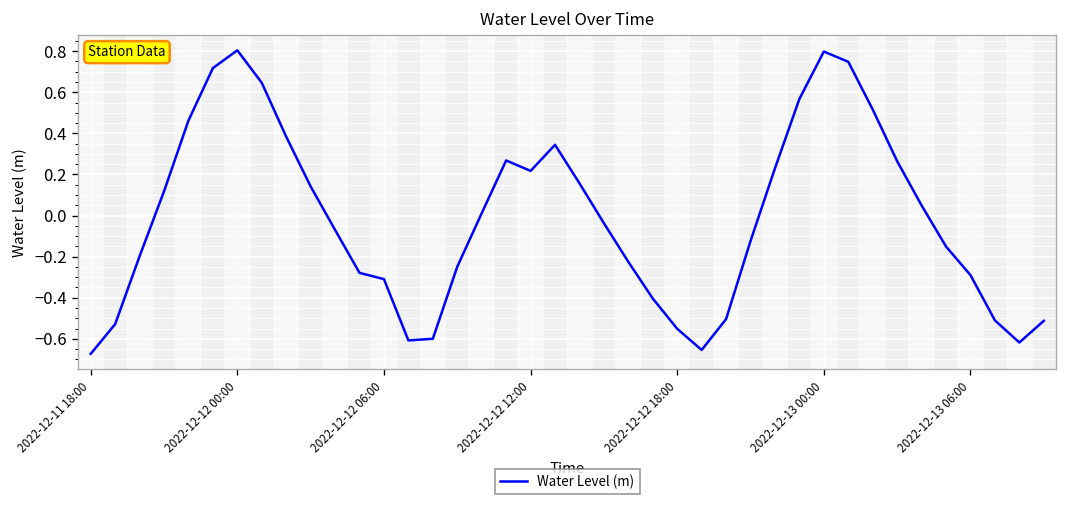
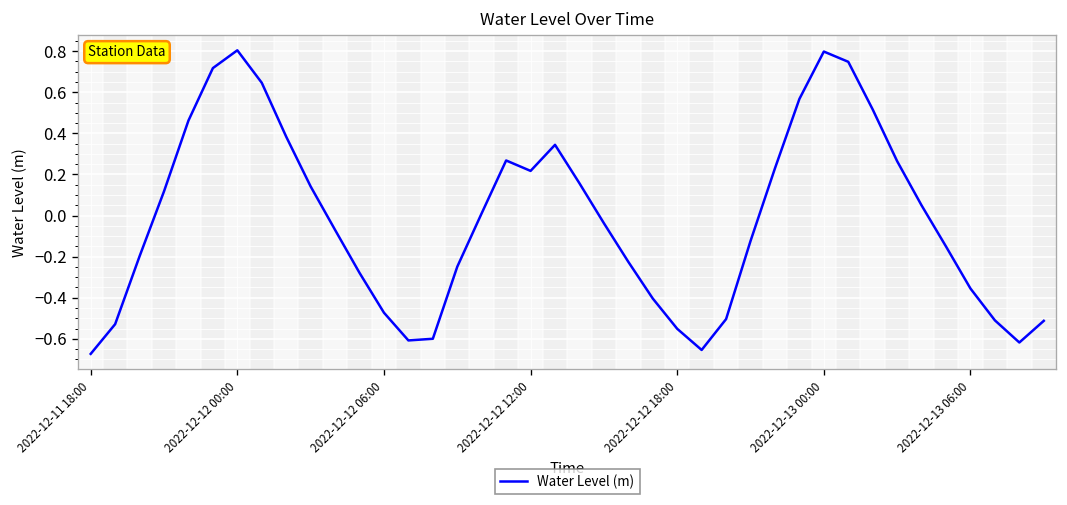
2022-12-12 06:00: -0.31 -> -0.47
2022-12-13 06:00: -0.29 -> -0.36
